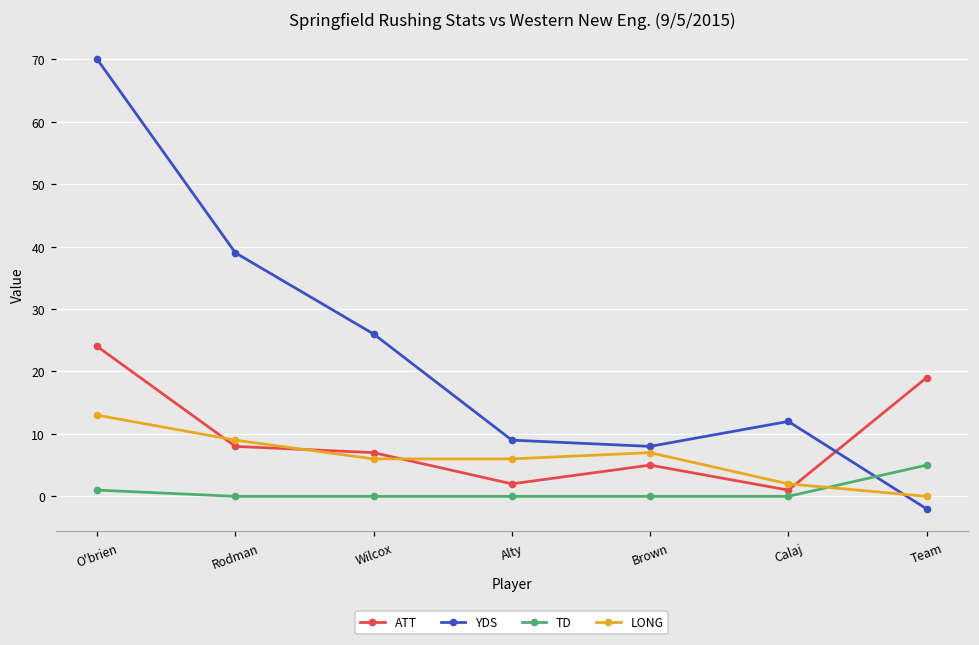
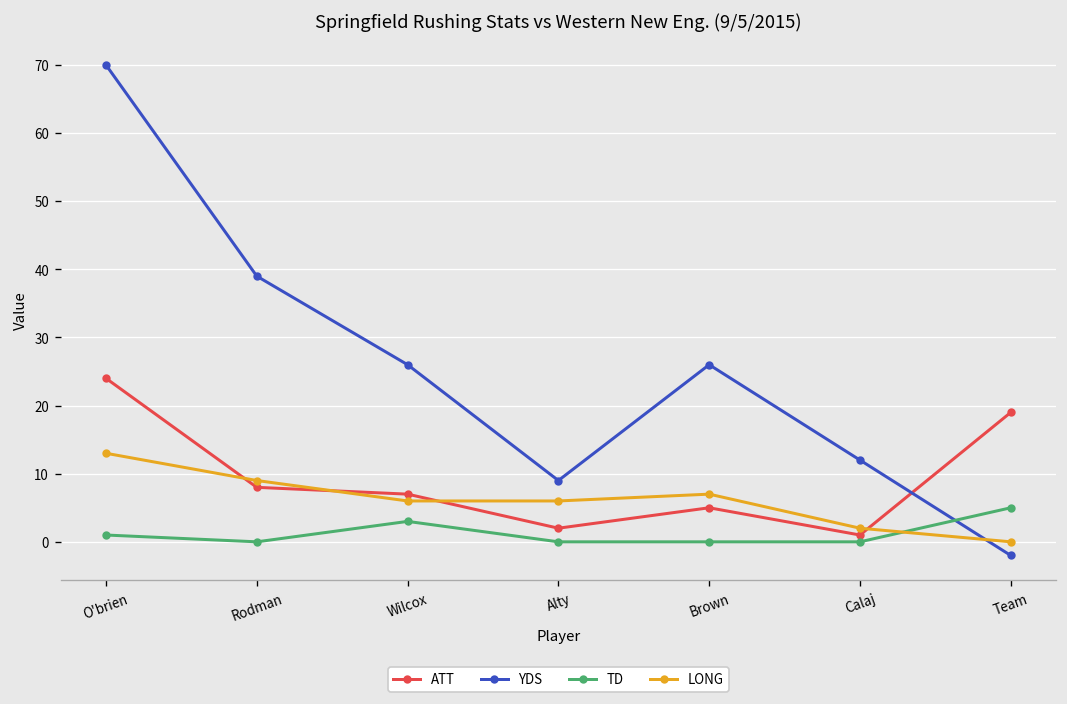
TD, Wilcox: 0 -> 3
YDS, Brown: 8 -> 26
